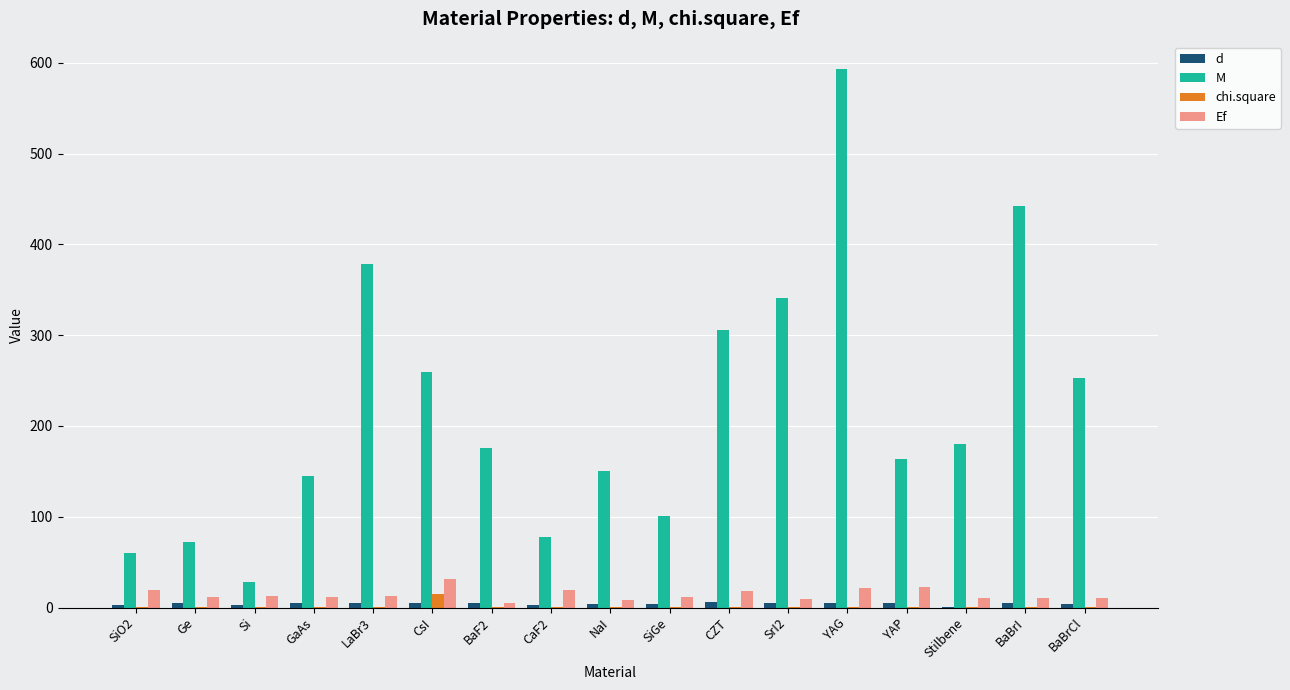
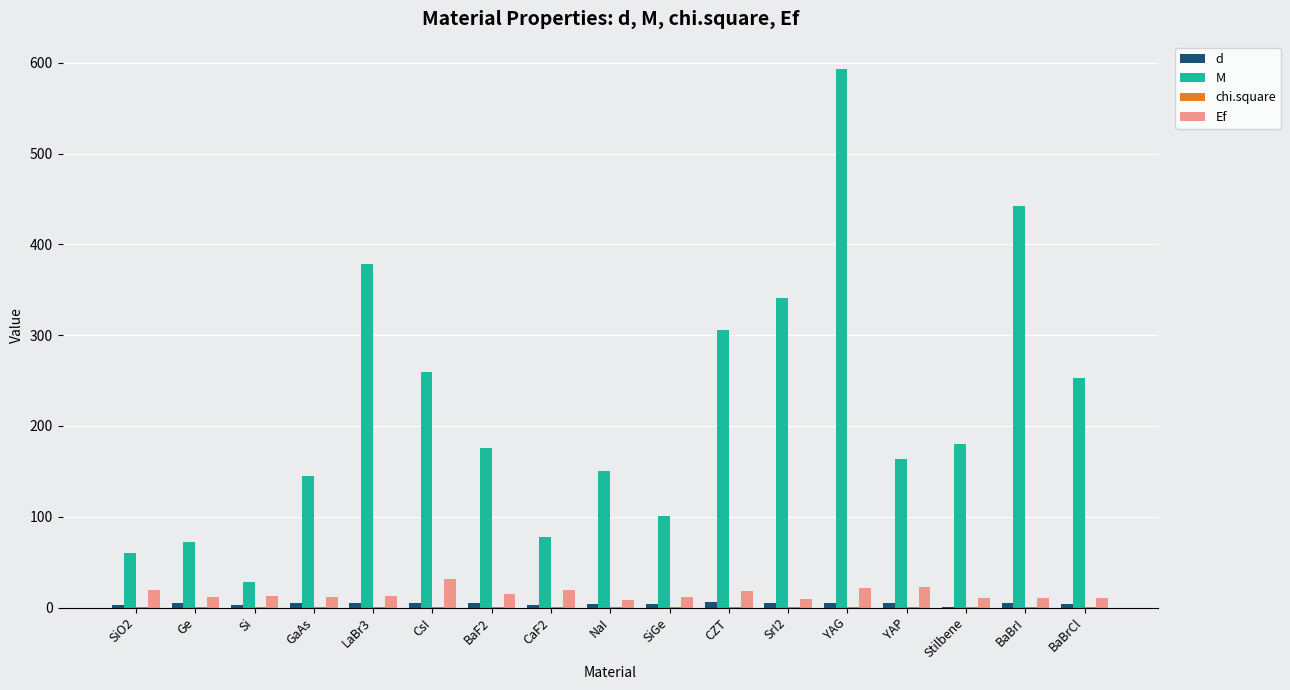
chi.square, CsI: 10 -> 0
Ef, BaF2: 10 -> 20
